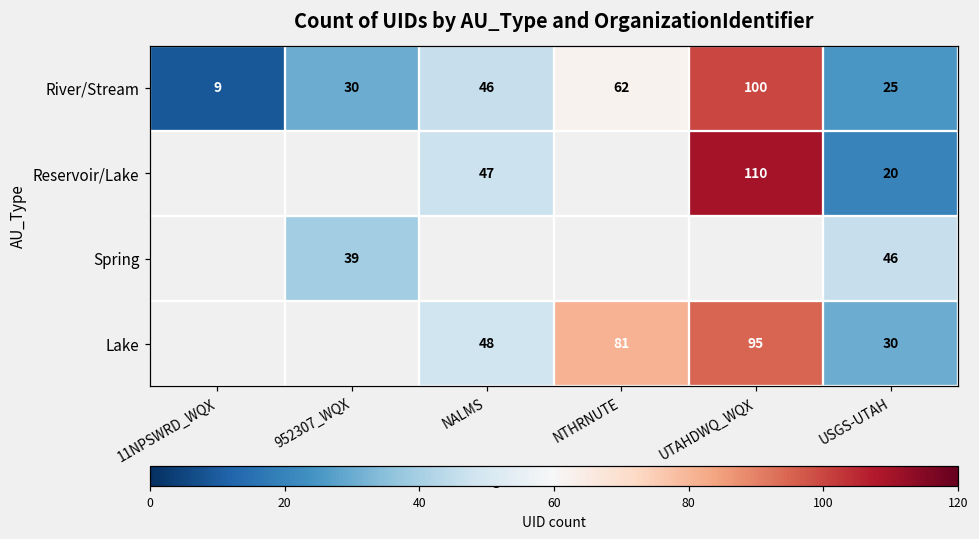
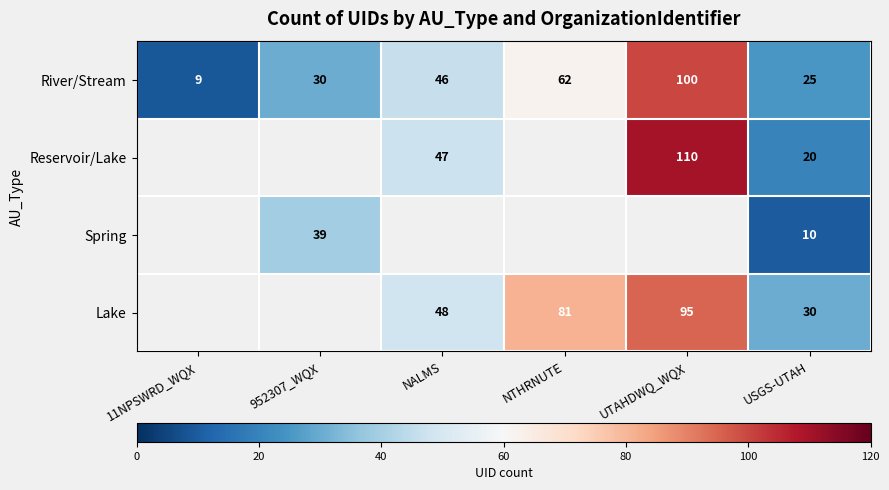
Spring, USGS-UTAH: 46 -> 10
